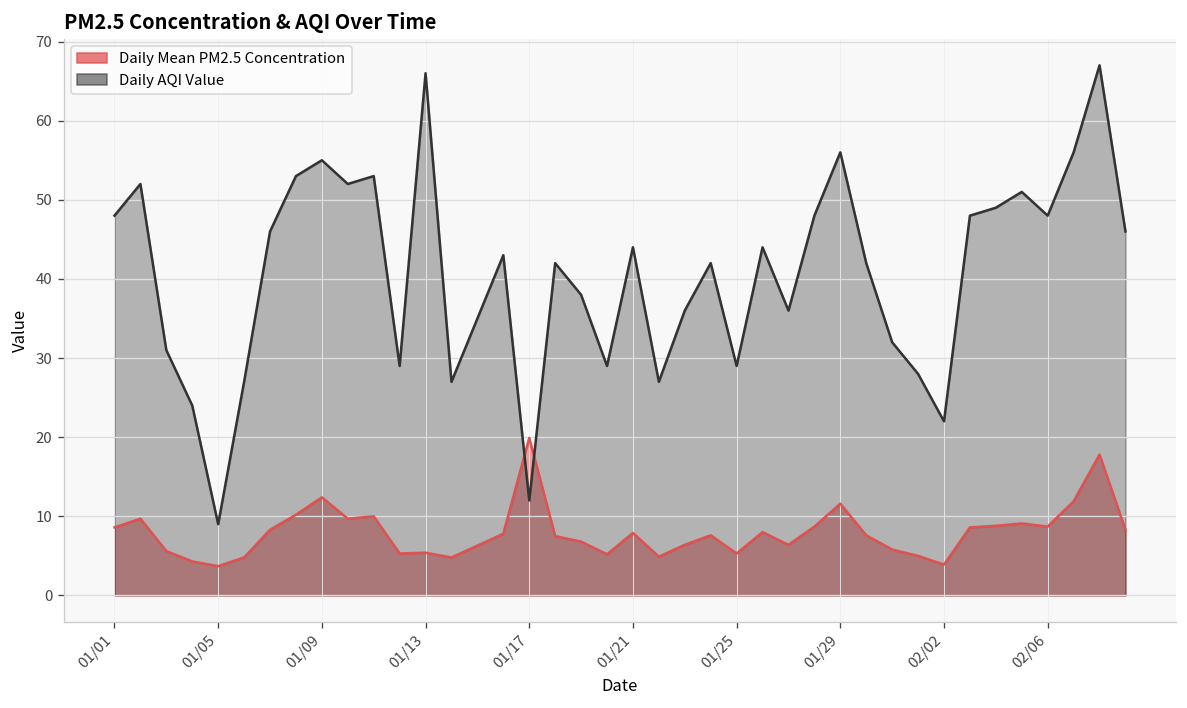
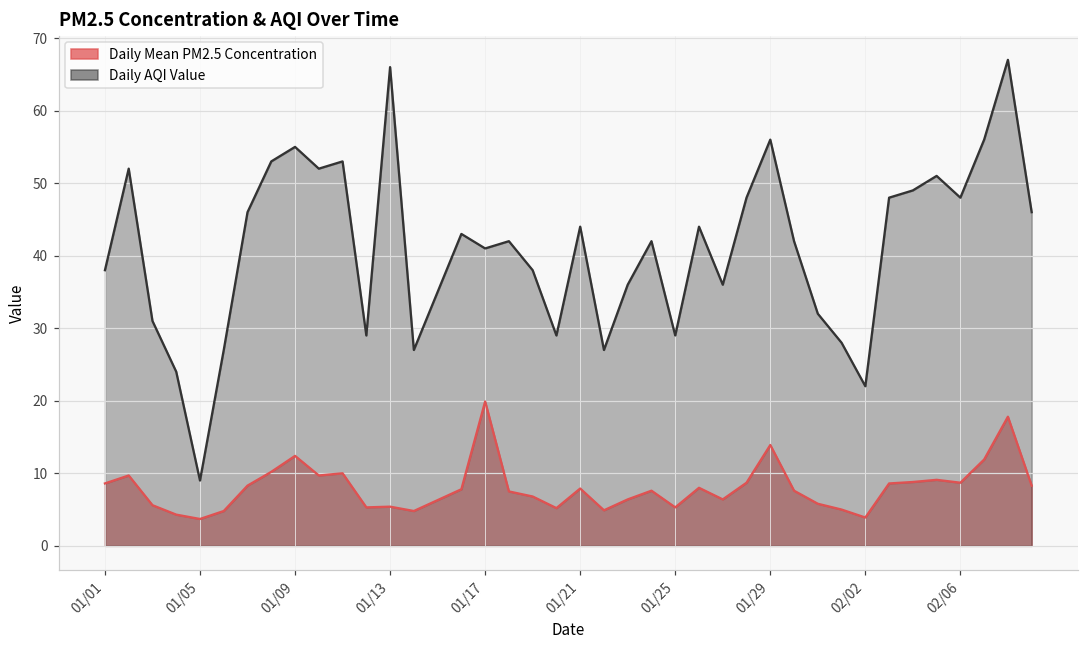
Daily AQI Value, 01/01: 48 -> 38
Daily AQI Value, 01/17: 12 -> 41
Daily Mean PM2.5 Concentration, 01/29: 12 -> 14
